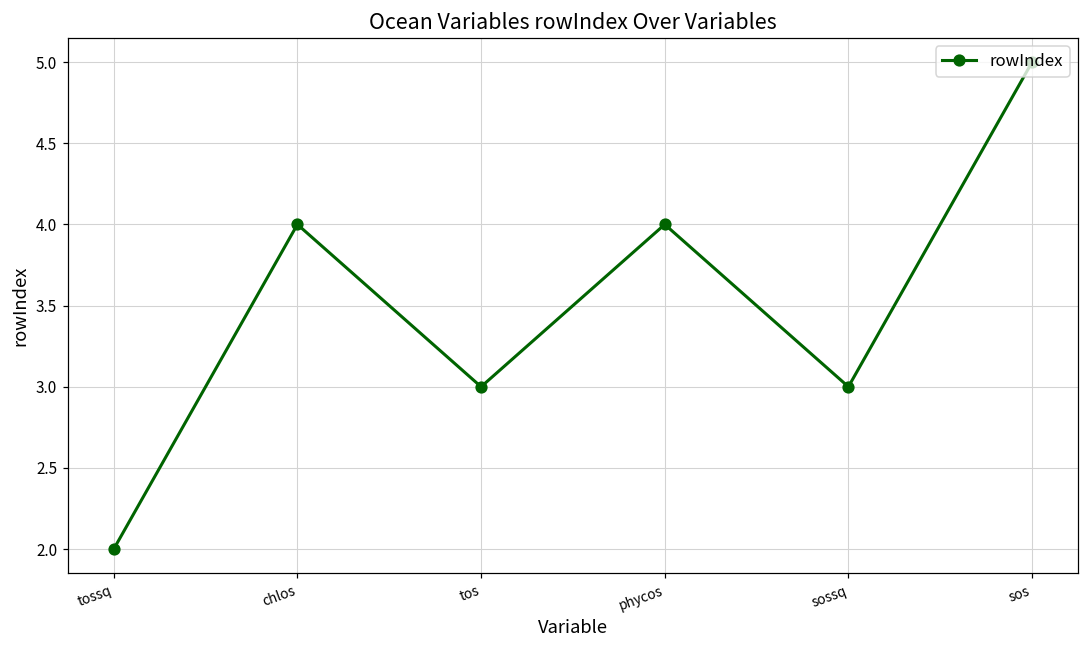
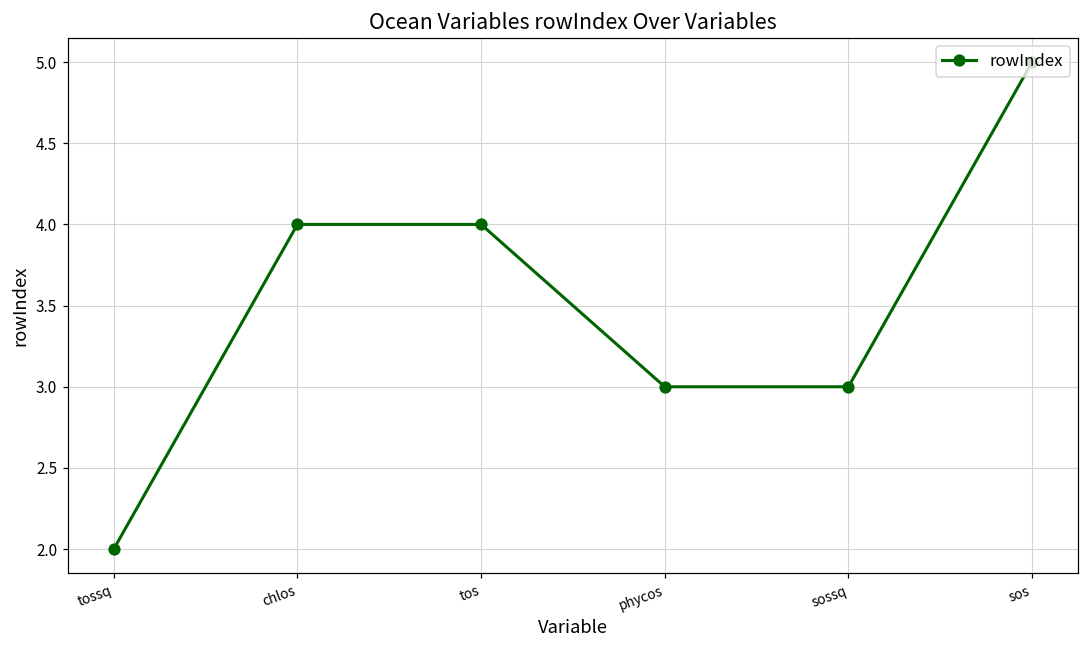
tos: 3 -> 4
phycos: 4 -> 3
